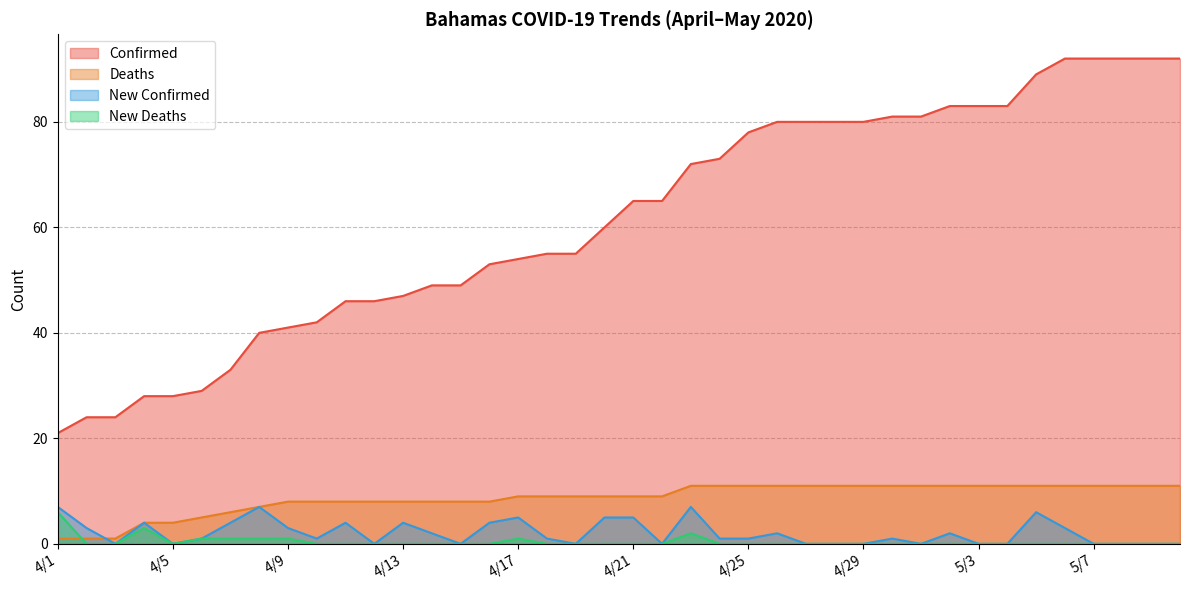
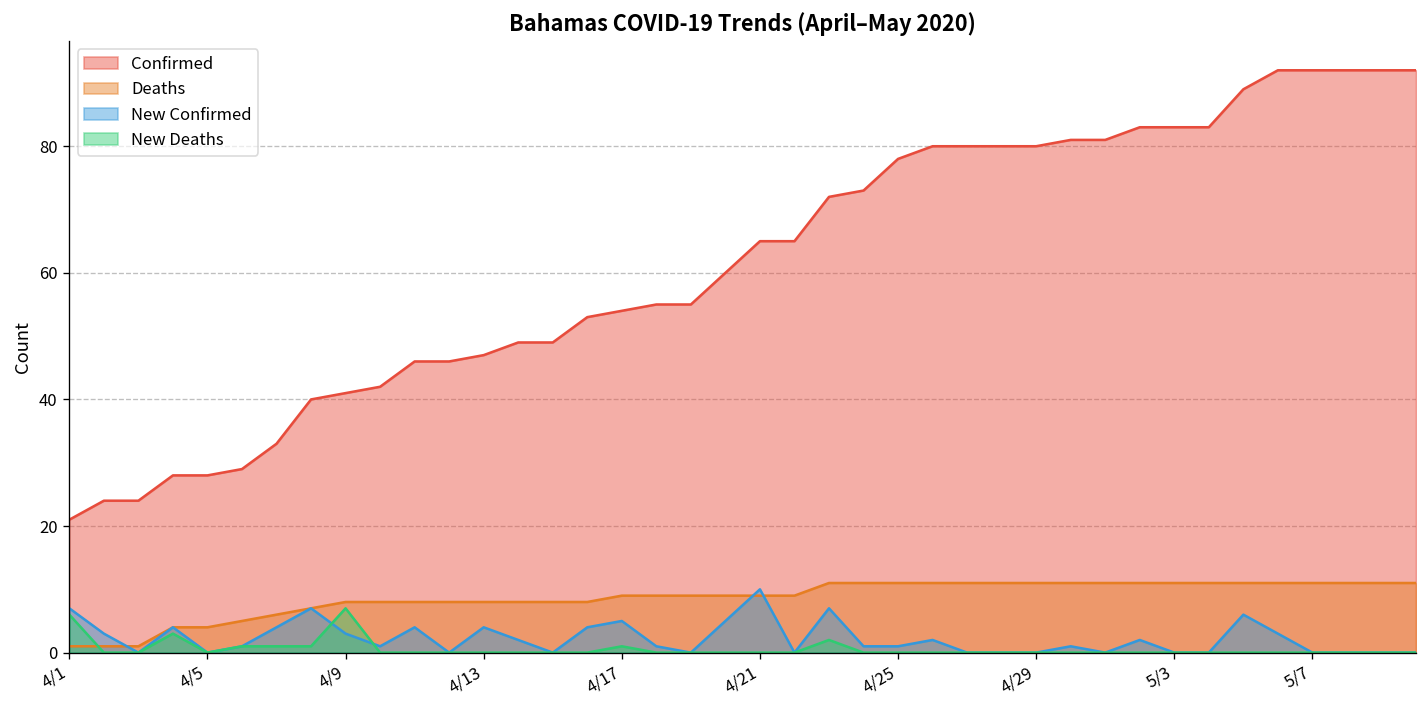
New Deaths, 4/9: 1 -> 7
New Confirmed, 4/21: 5 -> 10
